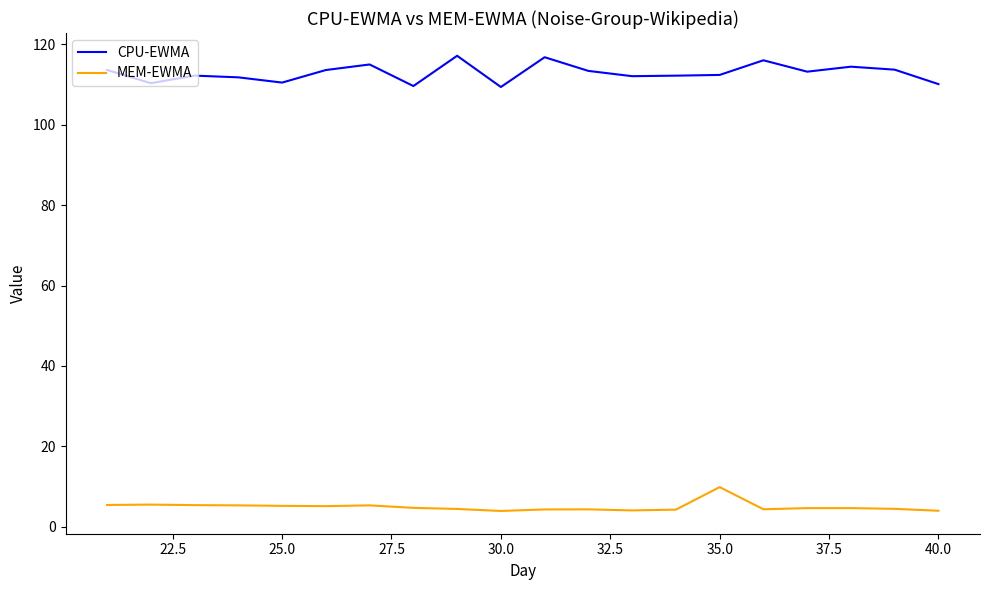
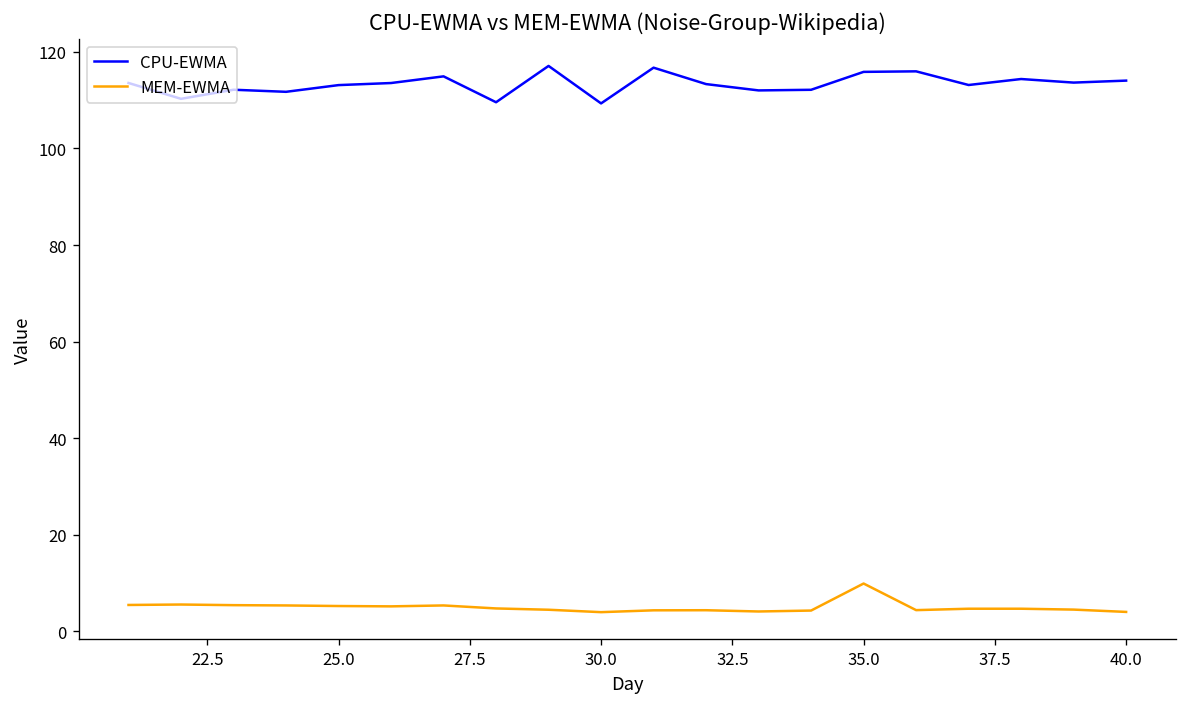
CPU-EWMA, 25.0: 110 -> 113
CPU-EWMA, 35.0: 112 -> 116
CPU-EWMA, 40.0: 110 -> 114
